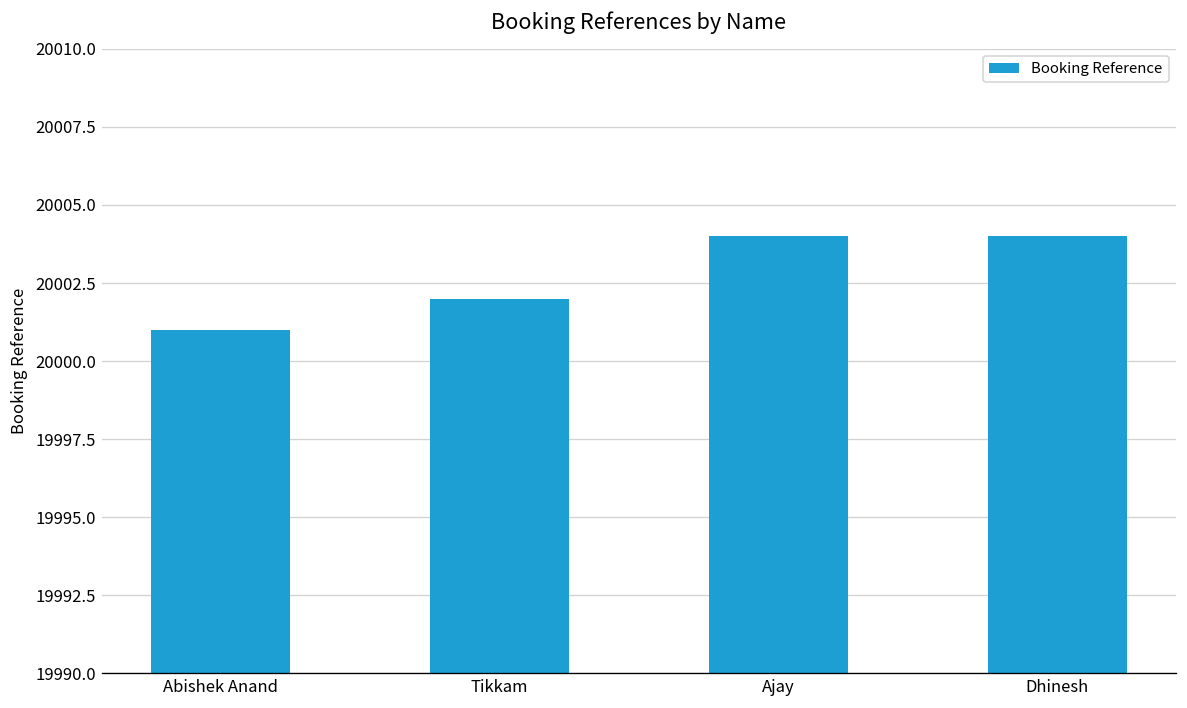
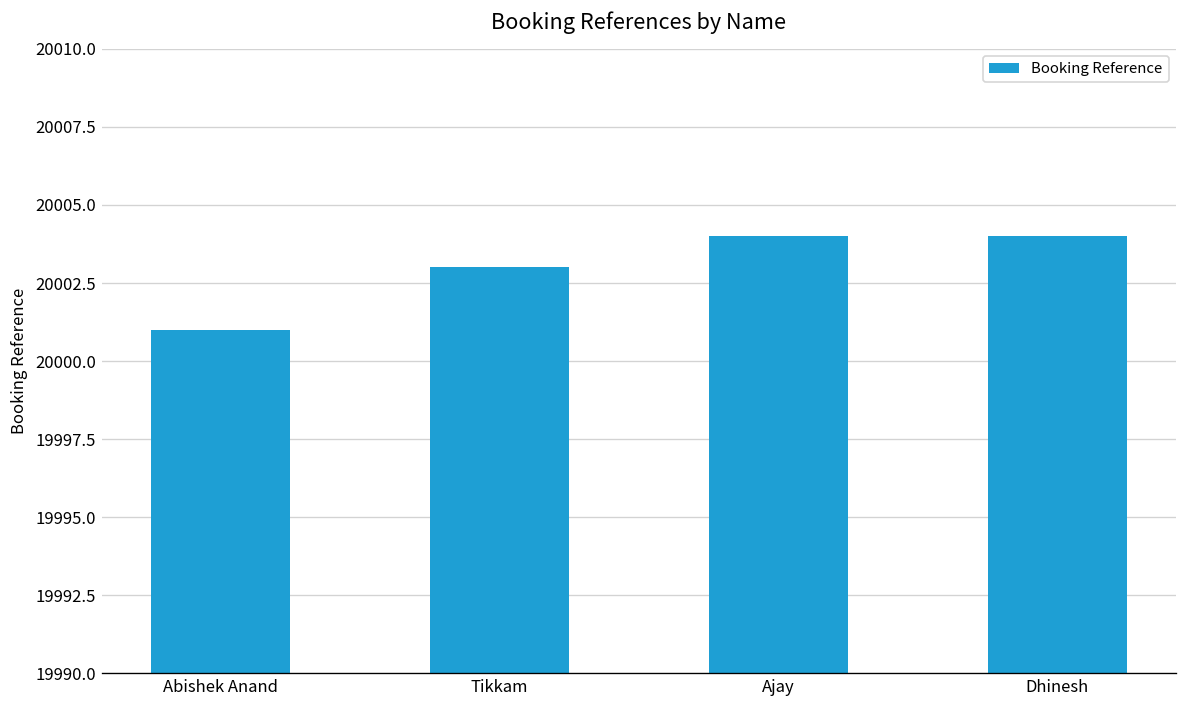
Tikkam: 20002 -> 20003
